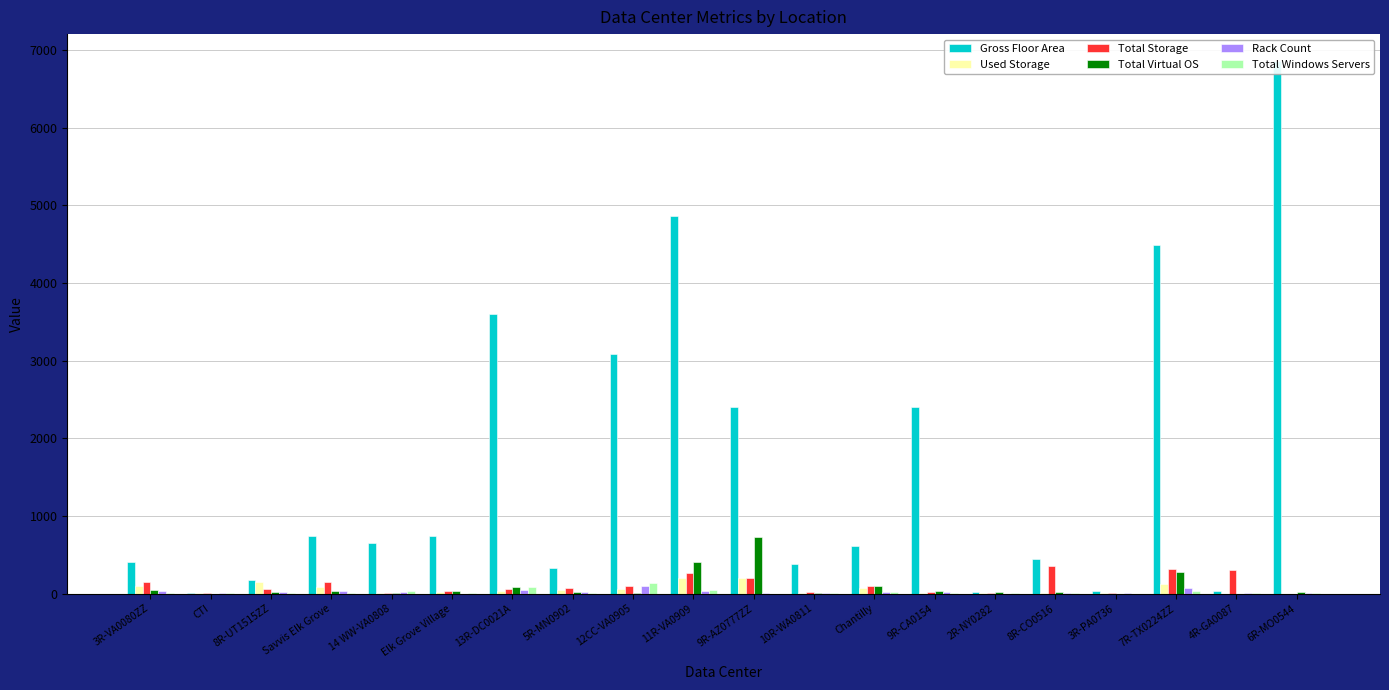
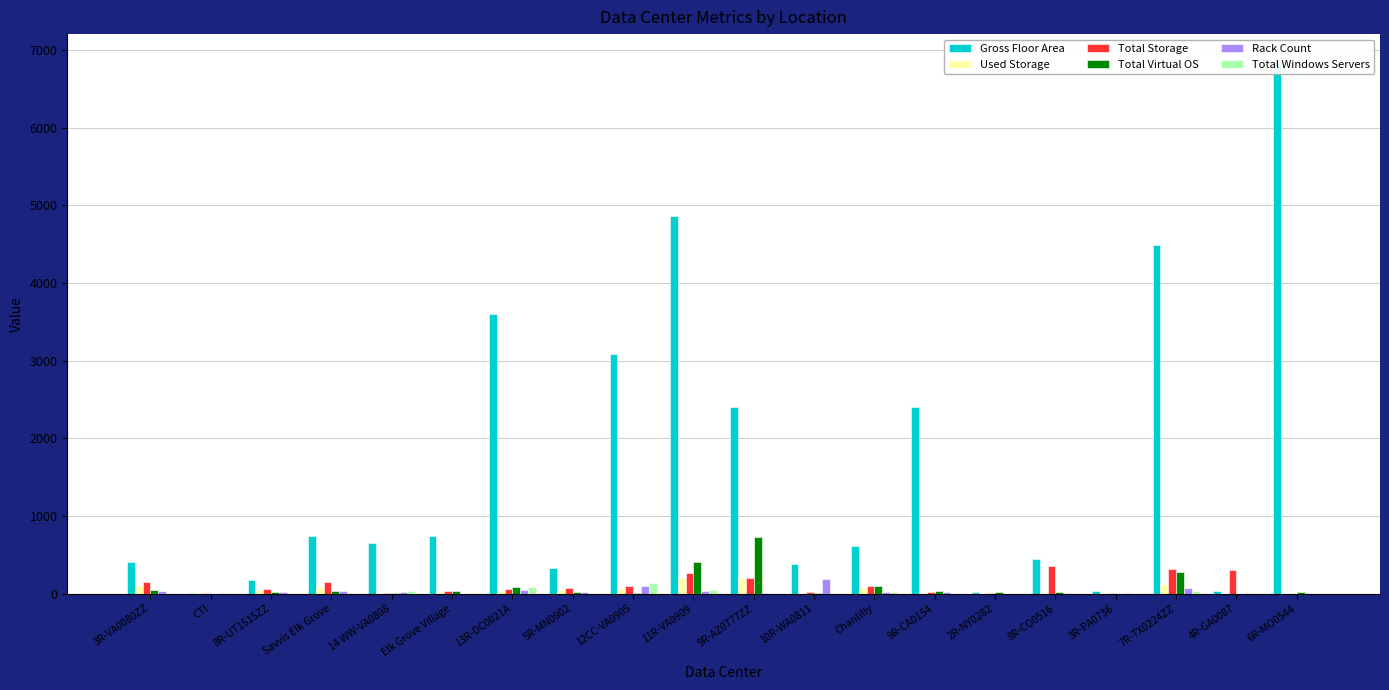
Used Storage, 8R-UT1515ZZ: 200 -> 0
Rack Count, 10R-WA0811: 0 -> 200
